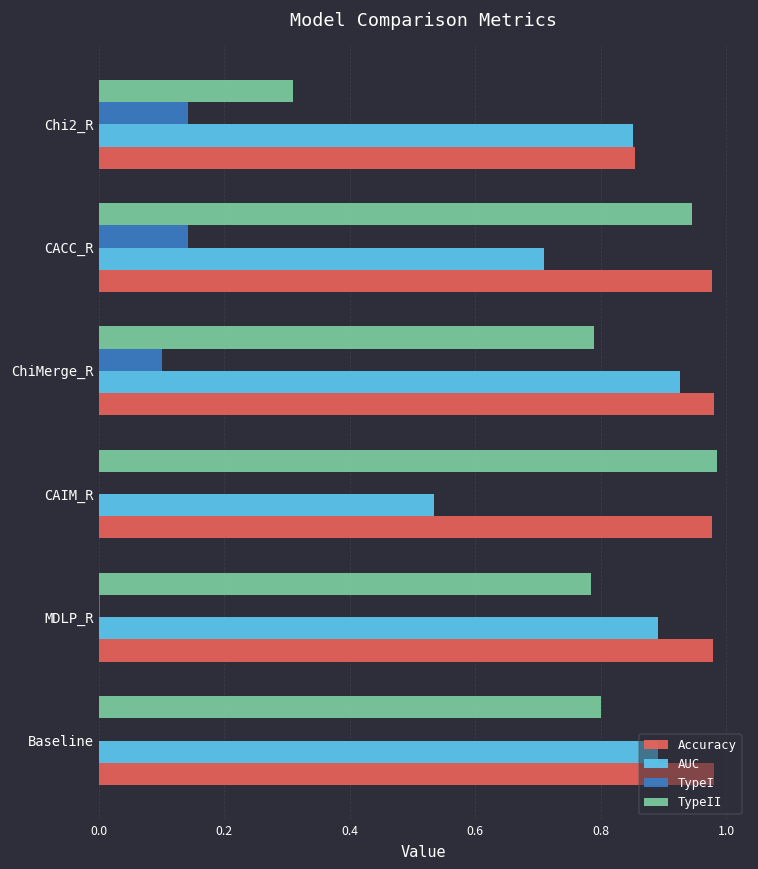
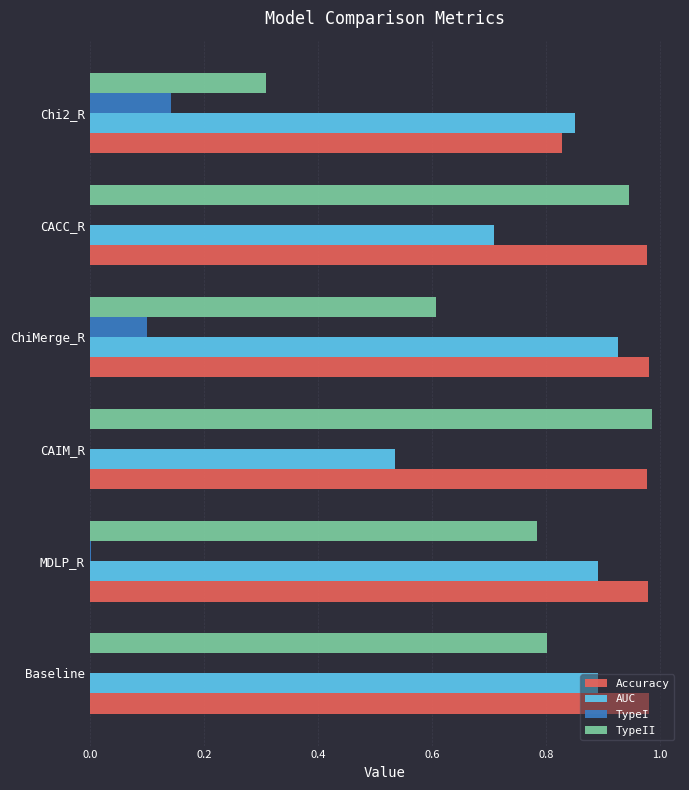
Accuracy, Chi2_R: 0.85 -> 0.83
TypeI, CACC_R: 0.14 -> 0.00
TypeII, ChiMerge_R: 0.79 -> 0.61
